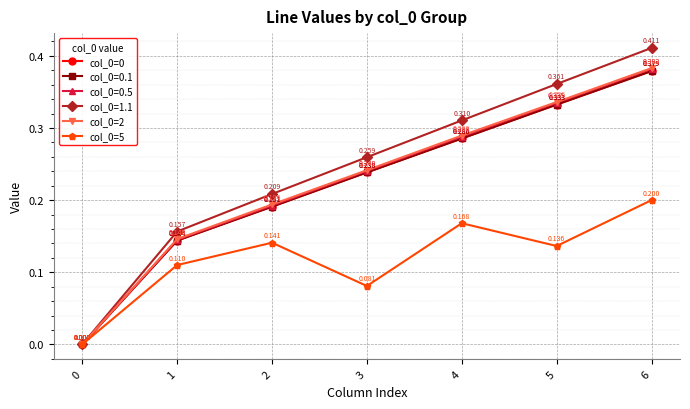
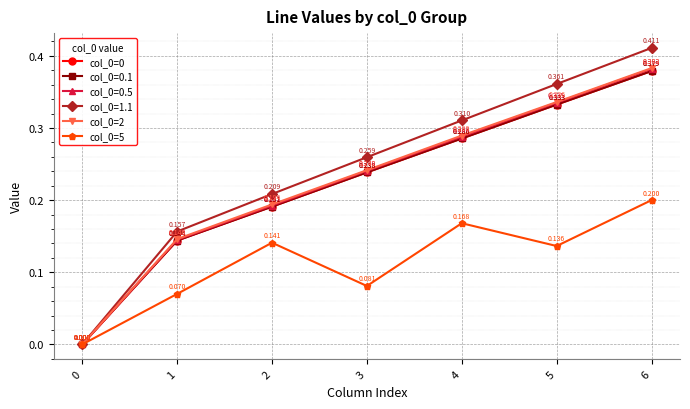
col_0=5, 1: 0.110 -> 0.070
